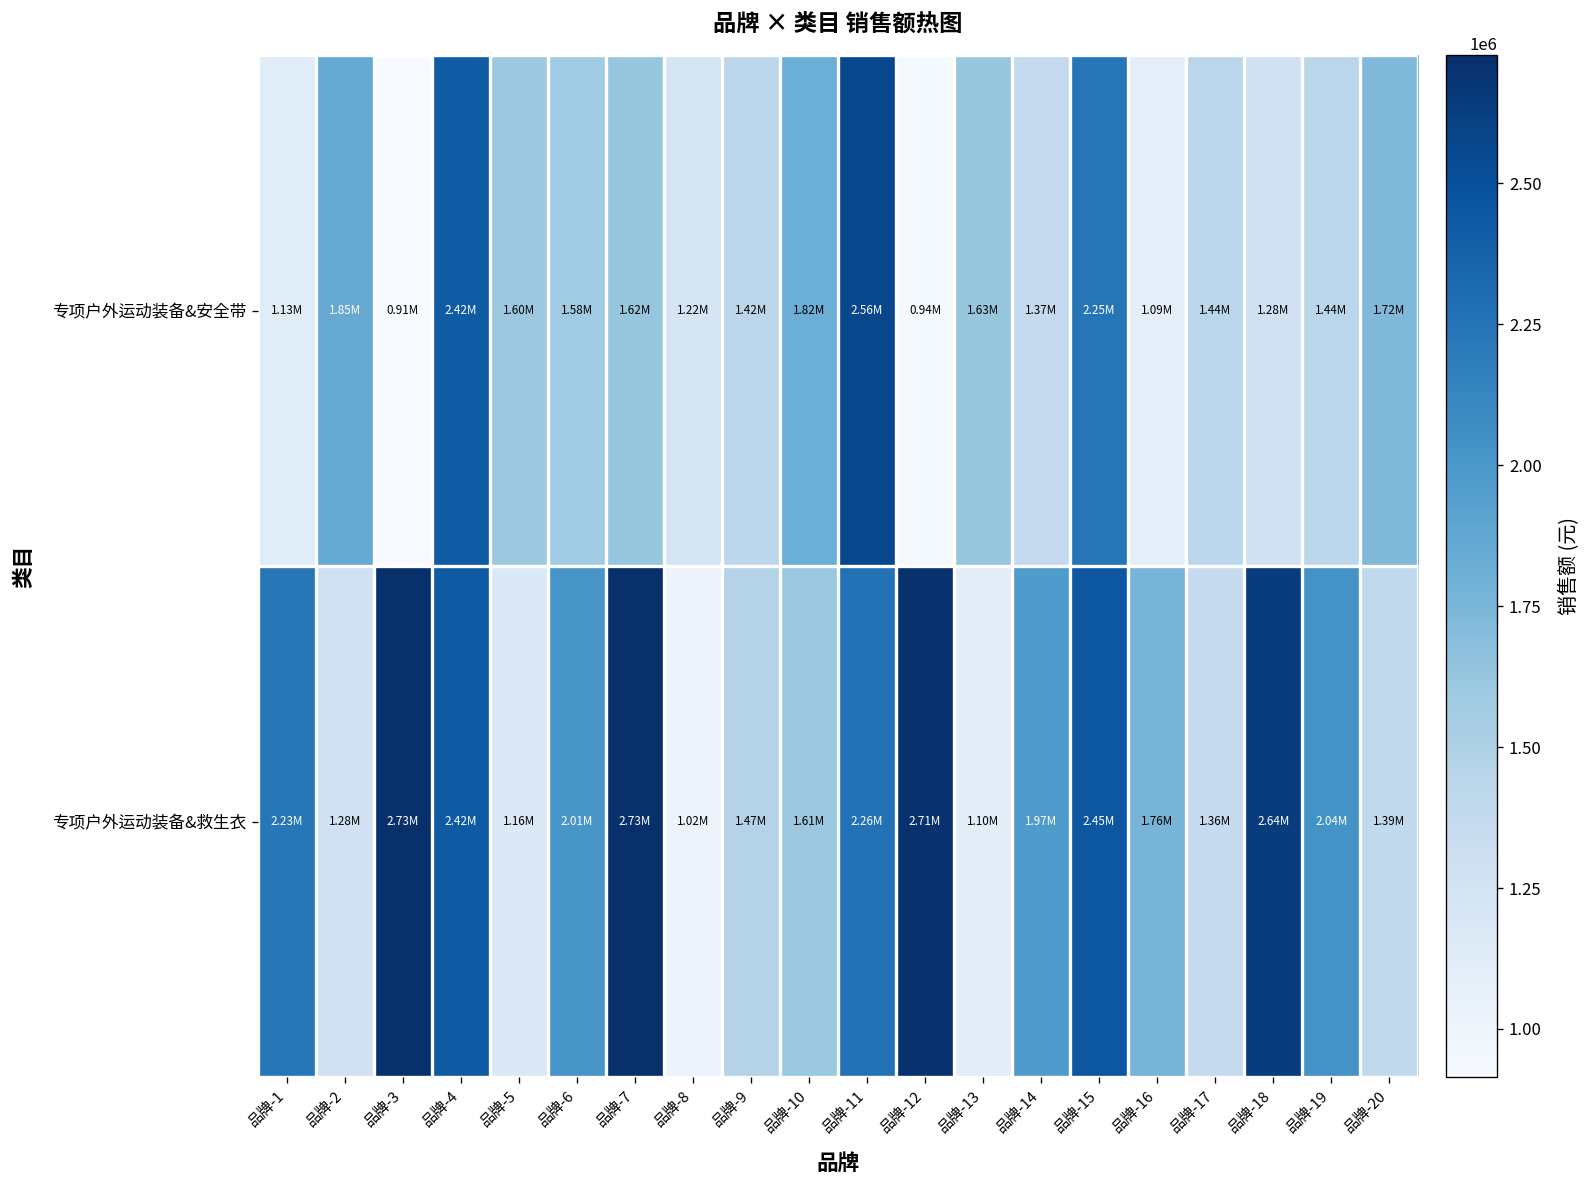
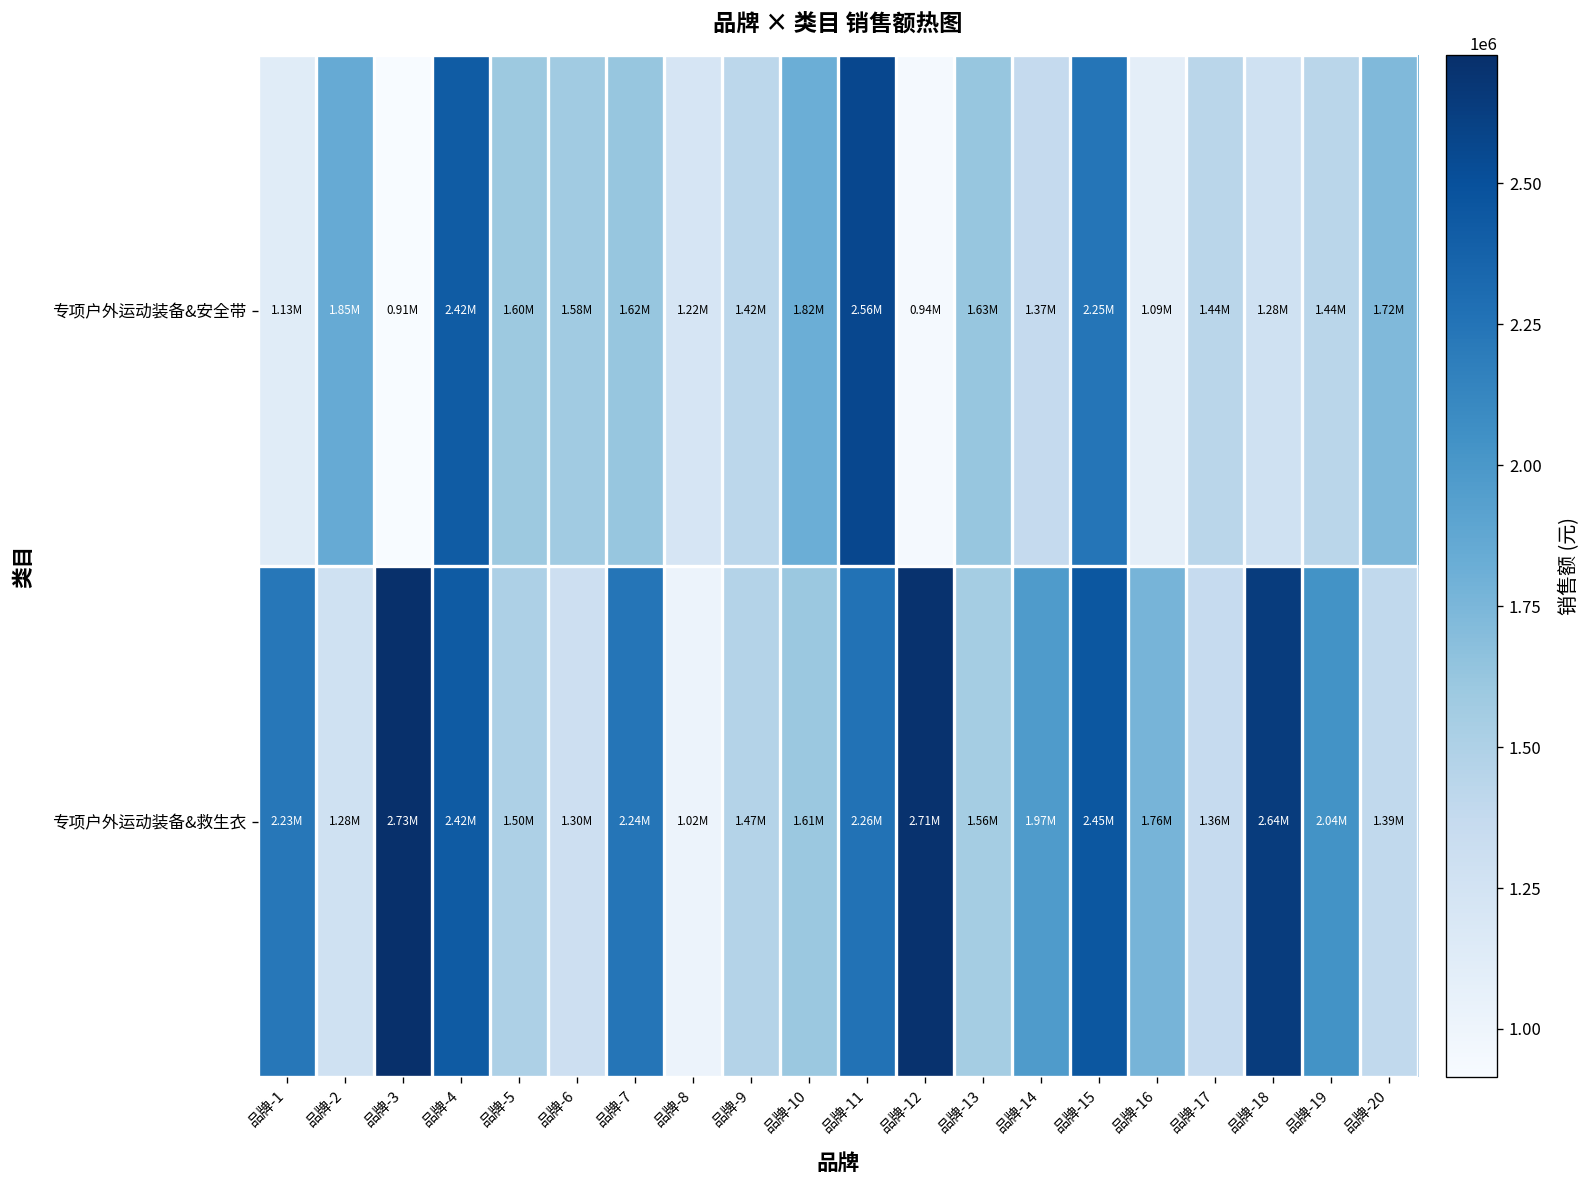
专项户外运动装备&救生衣, 品牌-5: 1.16M -> 1.50M
专项户外运动装备&救生衣, 品牌-6: 2.01M -> 1.30M
专项户外运动装备&救生衣, 品牌-7: 2.73M -> 2.24M
专项户外运动装备&救生衣, 品牌-13: 1.10M -> 1.56M
